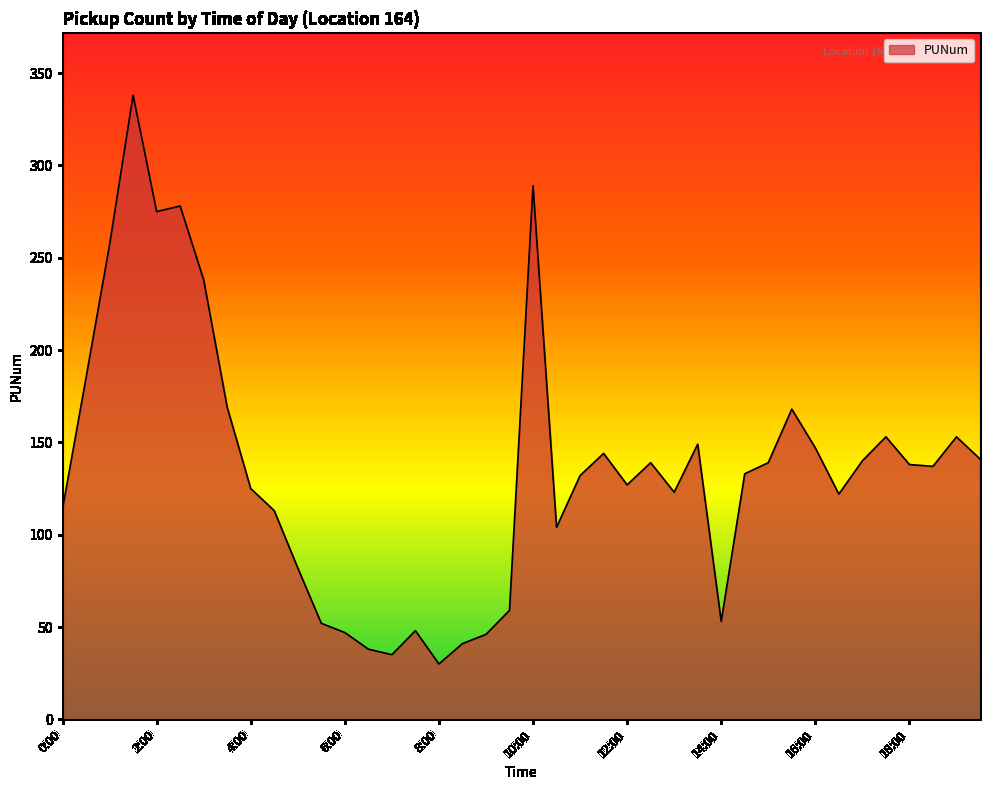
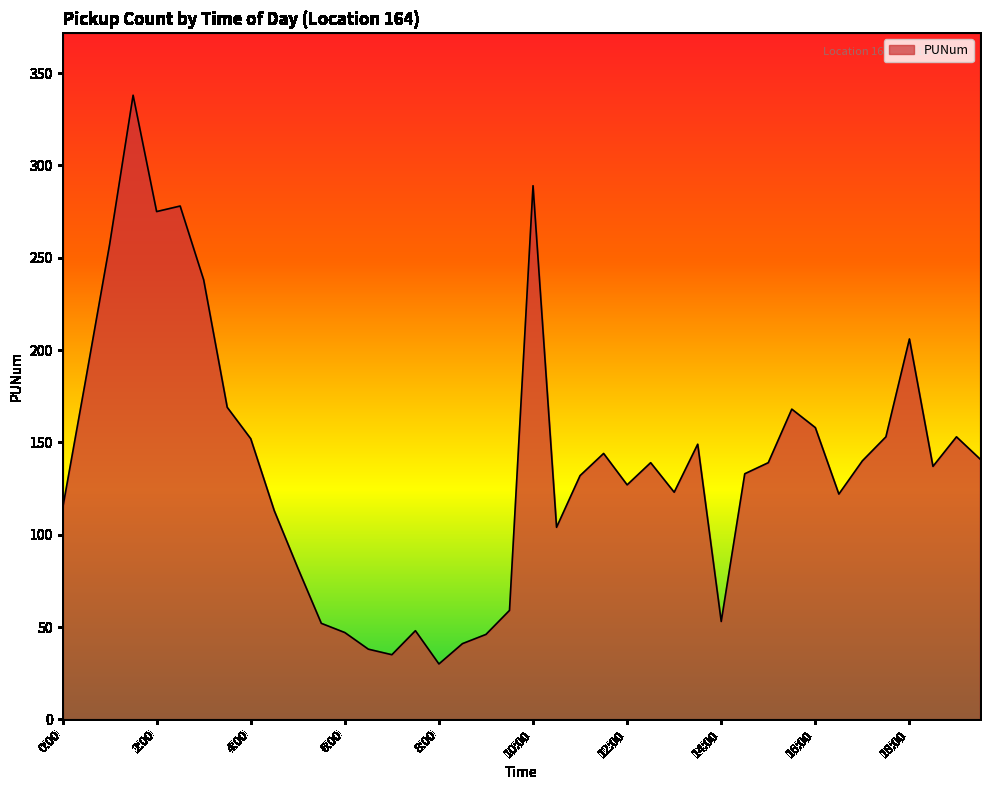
4:00: 125 -> 152
16:00: 147 -> 158
18:00: 138 -> 206
